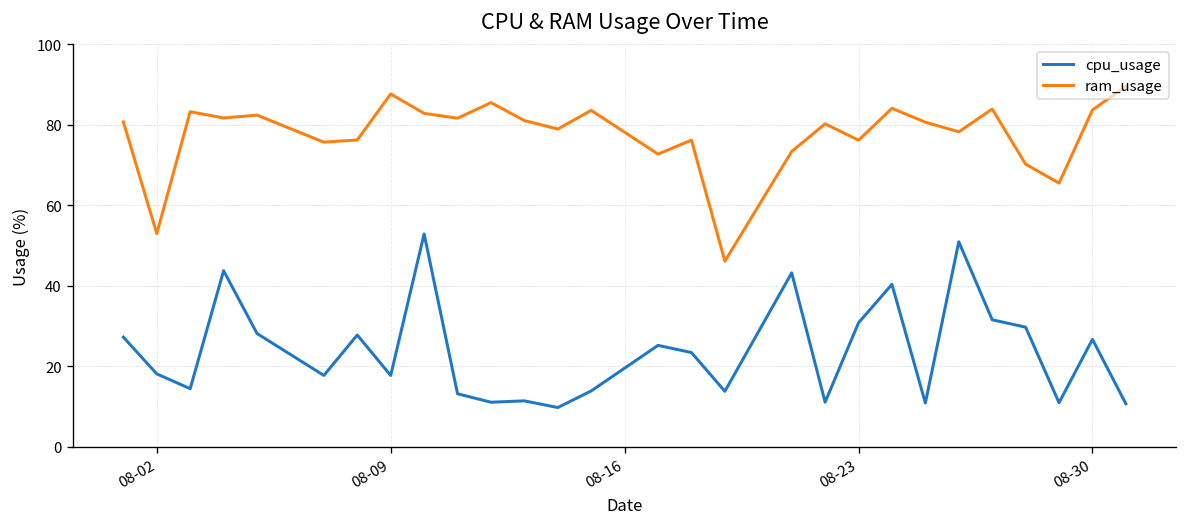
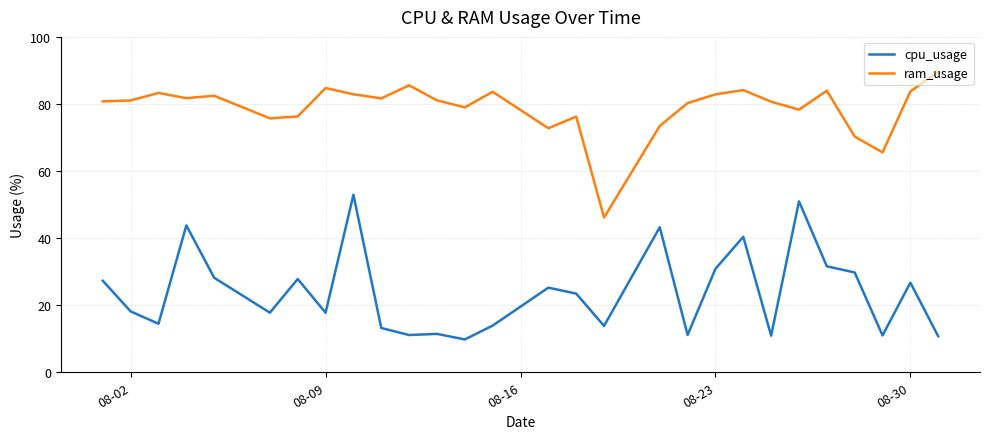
ram_usage, 08-02: 53 -> 81
ram_usage, 08-09: 88 -> 85
ram_usage, 08-23: 76 -> 83
